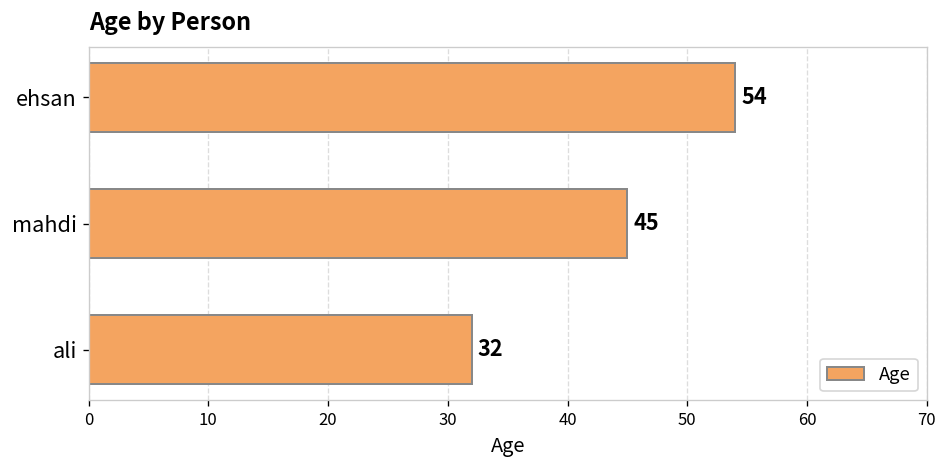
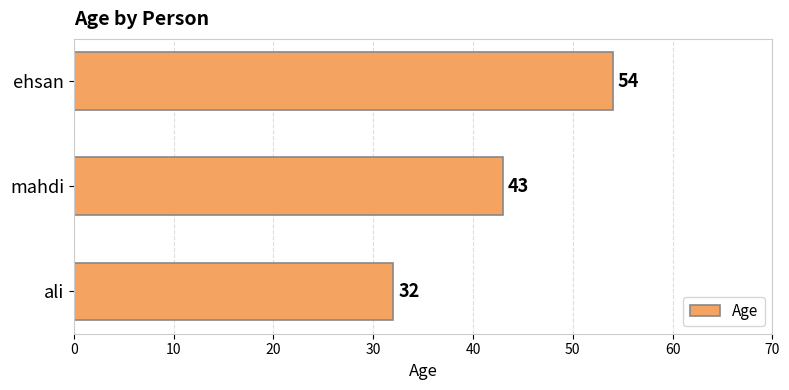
mahdi: 45 -> 43
